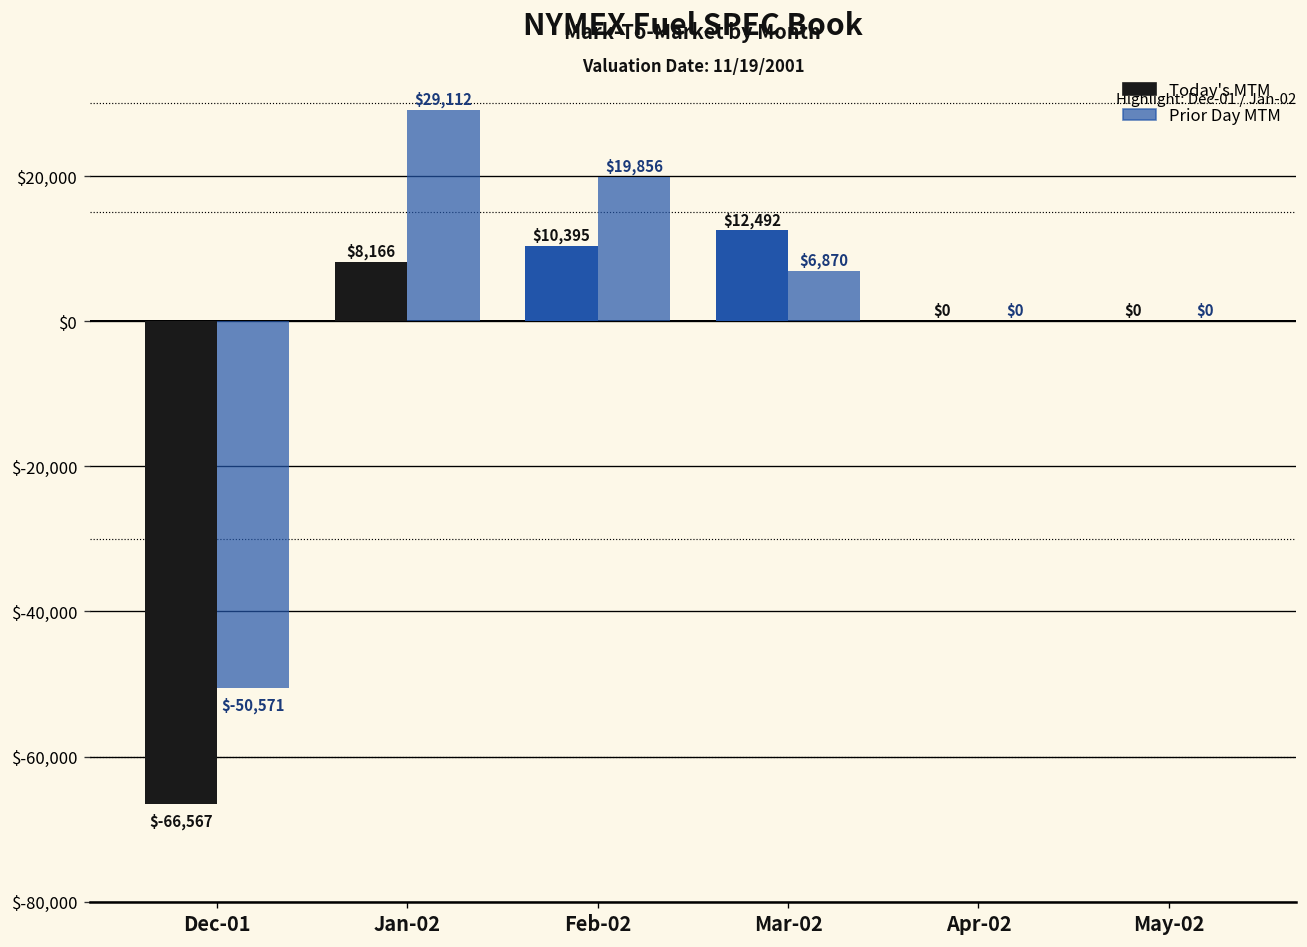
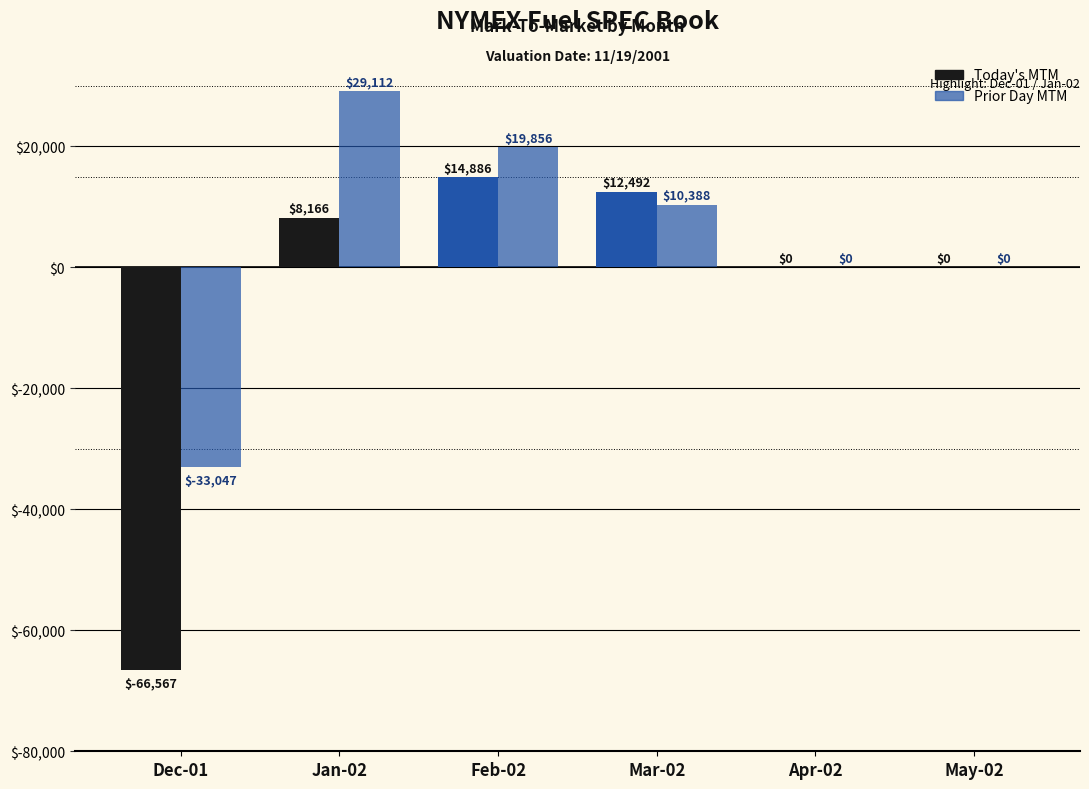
Prior Day MTM, Dec-01: $-50,571 -> $-33,047
Today's MTM, Feb-02: $10,395 -> $14,886
Prior Day MTM, Mar-02: $6,870 -> $10,388
